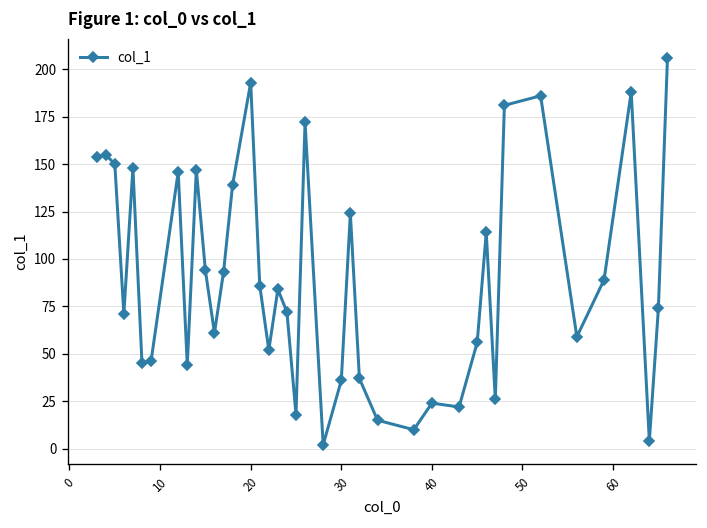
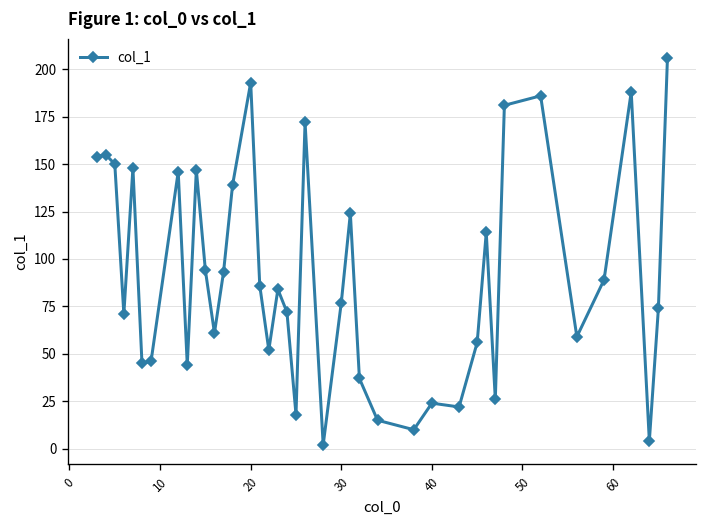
30: 36 -> 77
